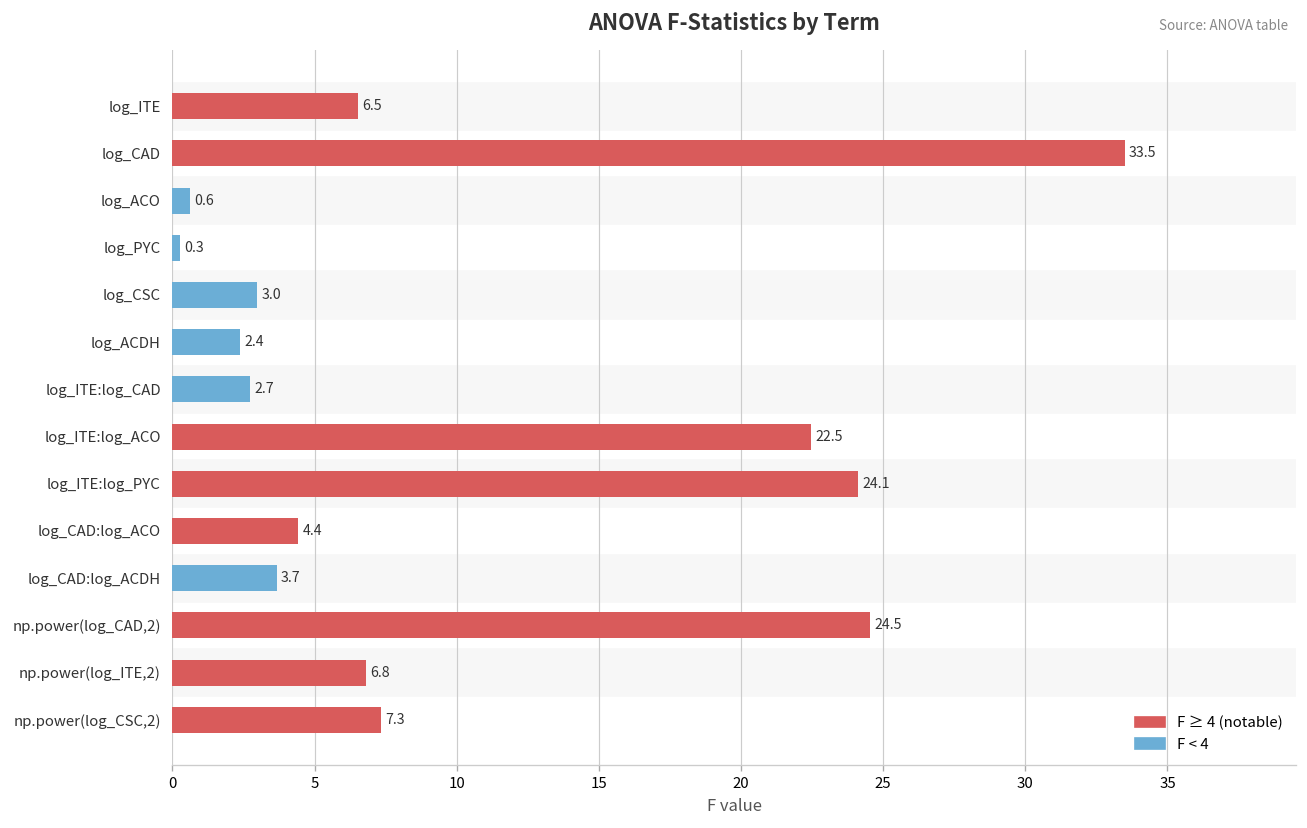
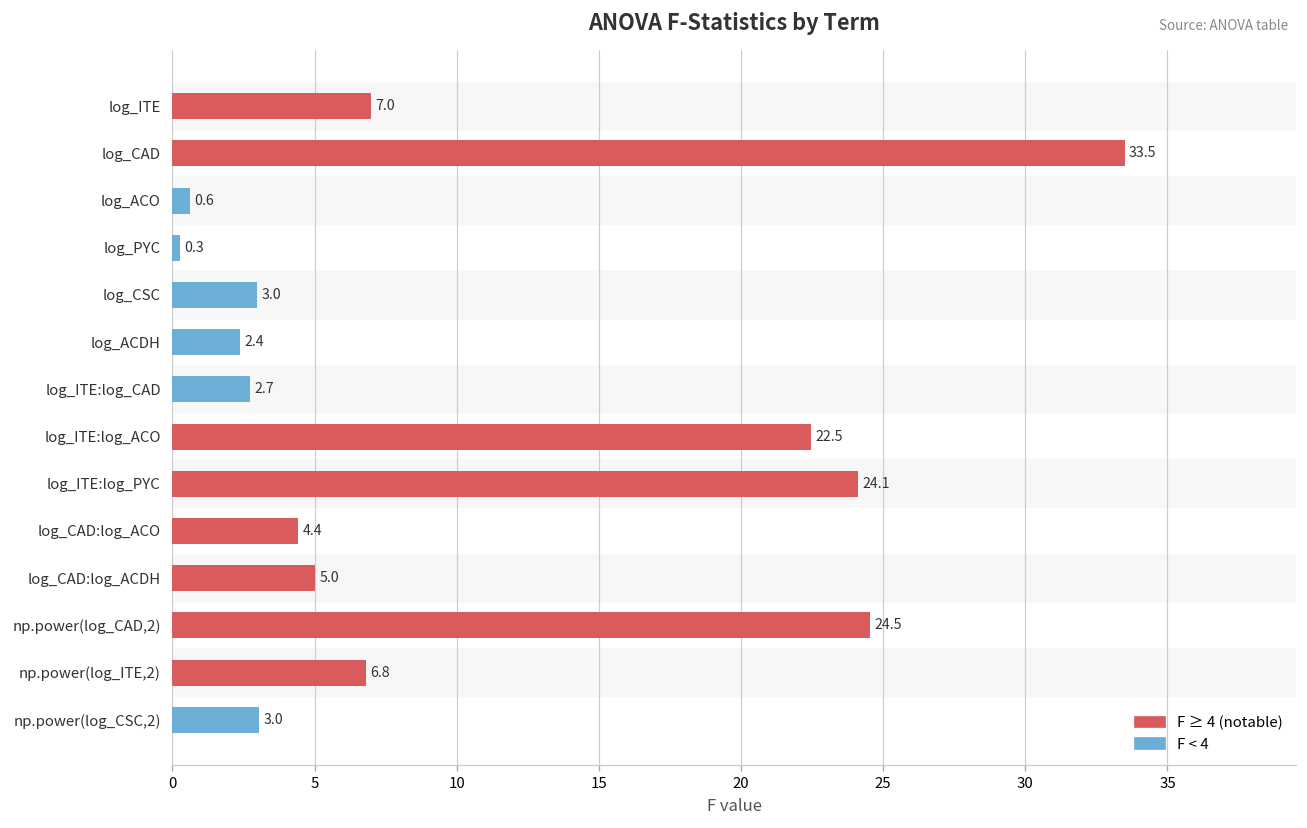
log_ITE: 6.5 -> 7.0
log_CAD:log_ACDH: 3.7 -> 5.0
np.power(log_CSC,2): 7.3 -> 3.0
